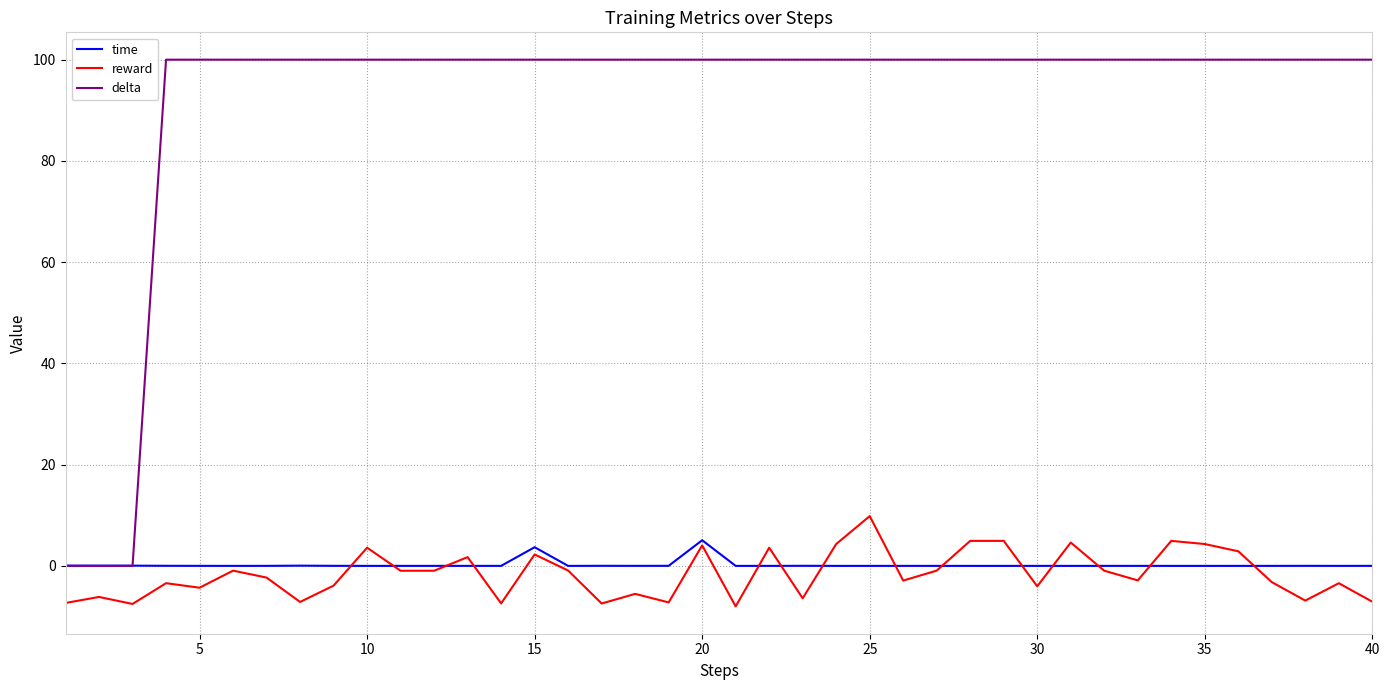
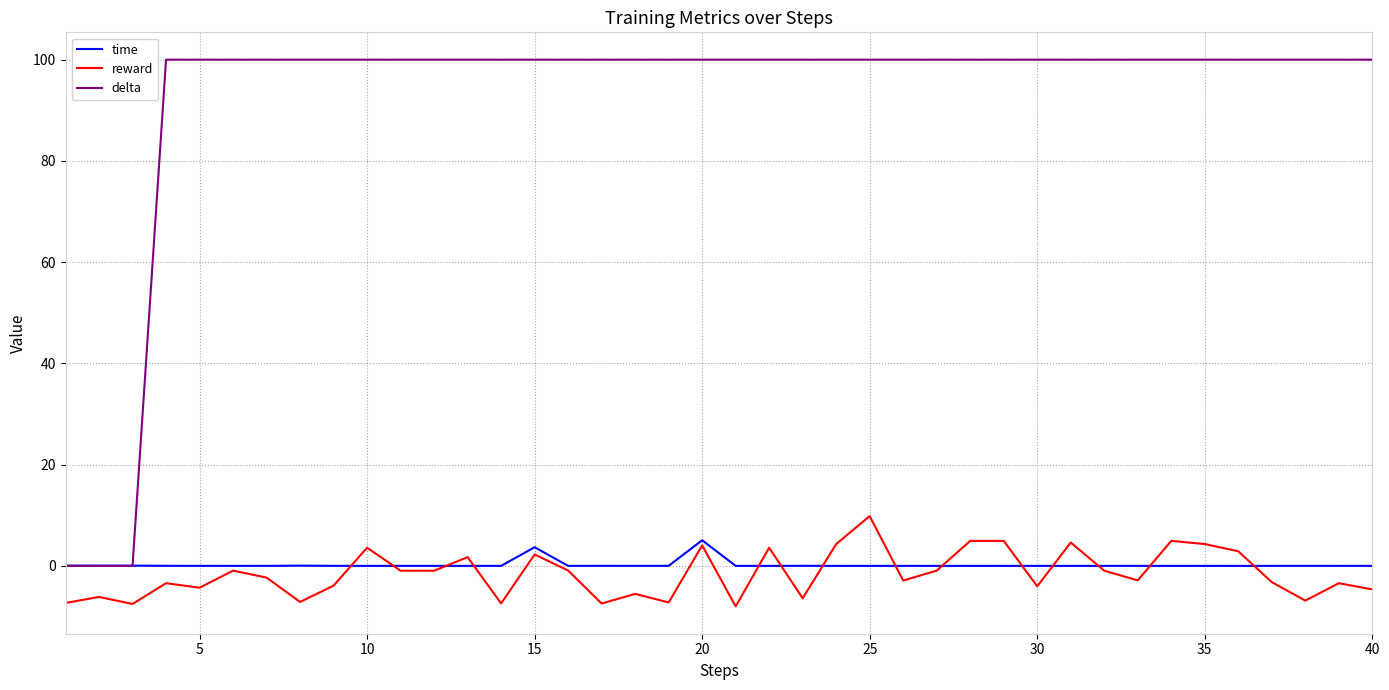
reward, 40: -7 -> -5
